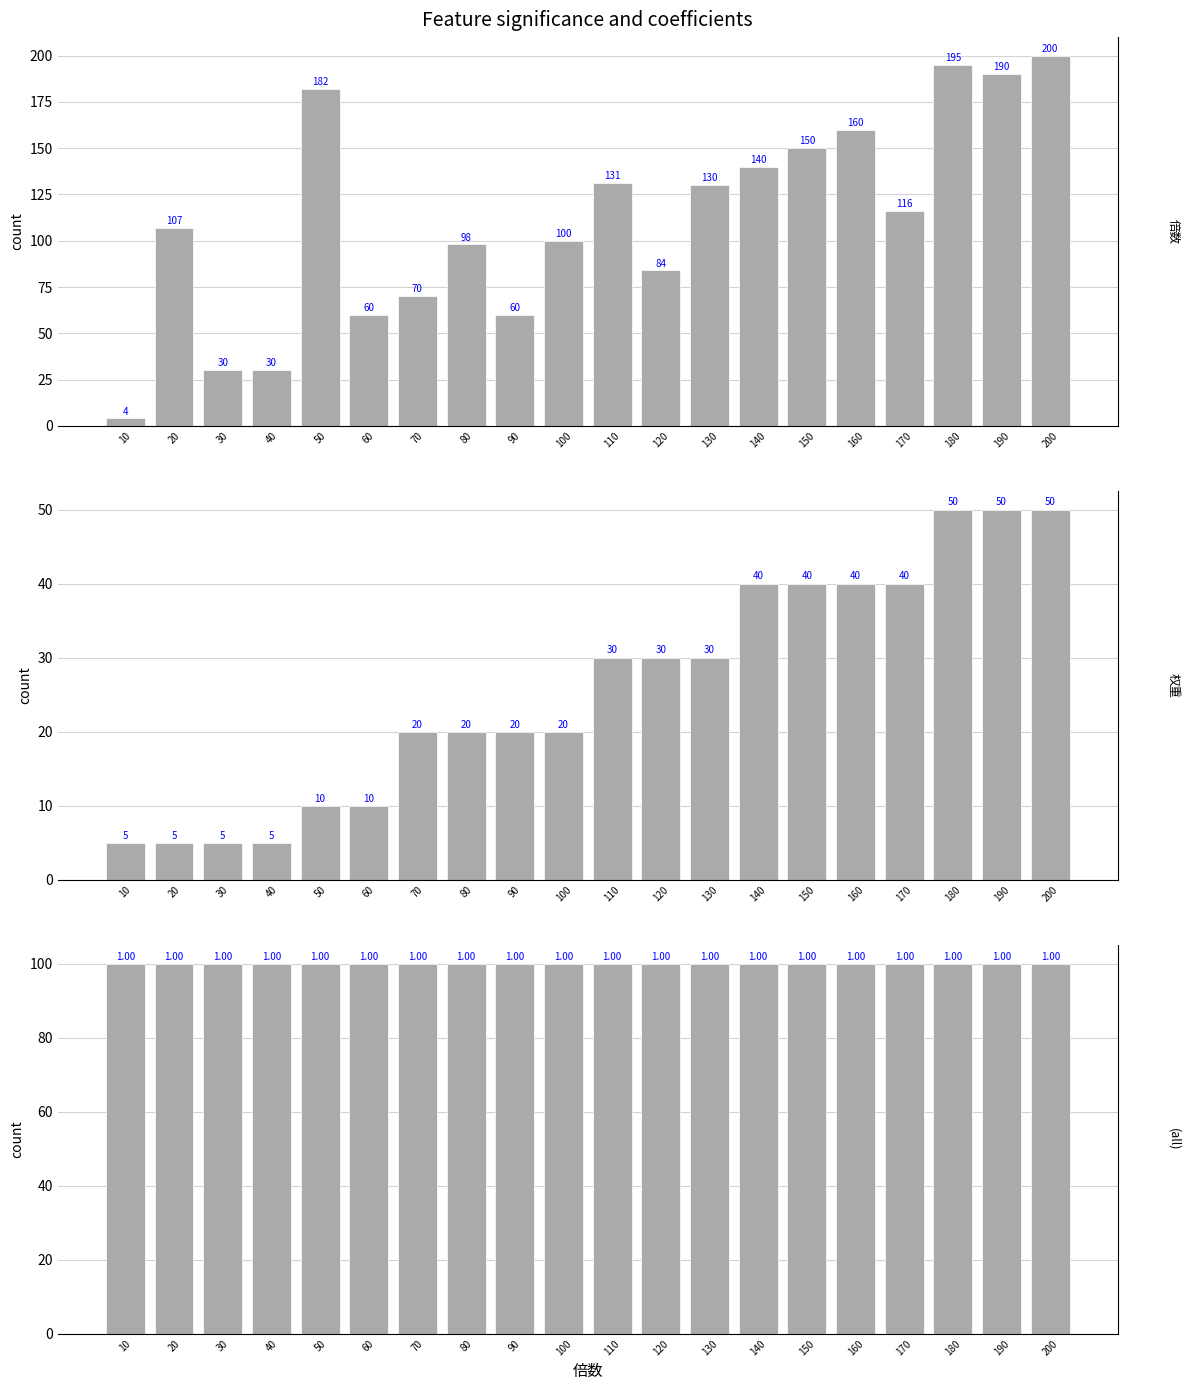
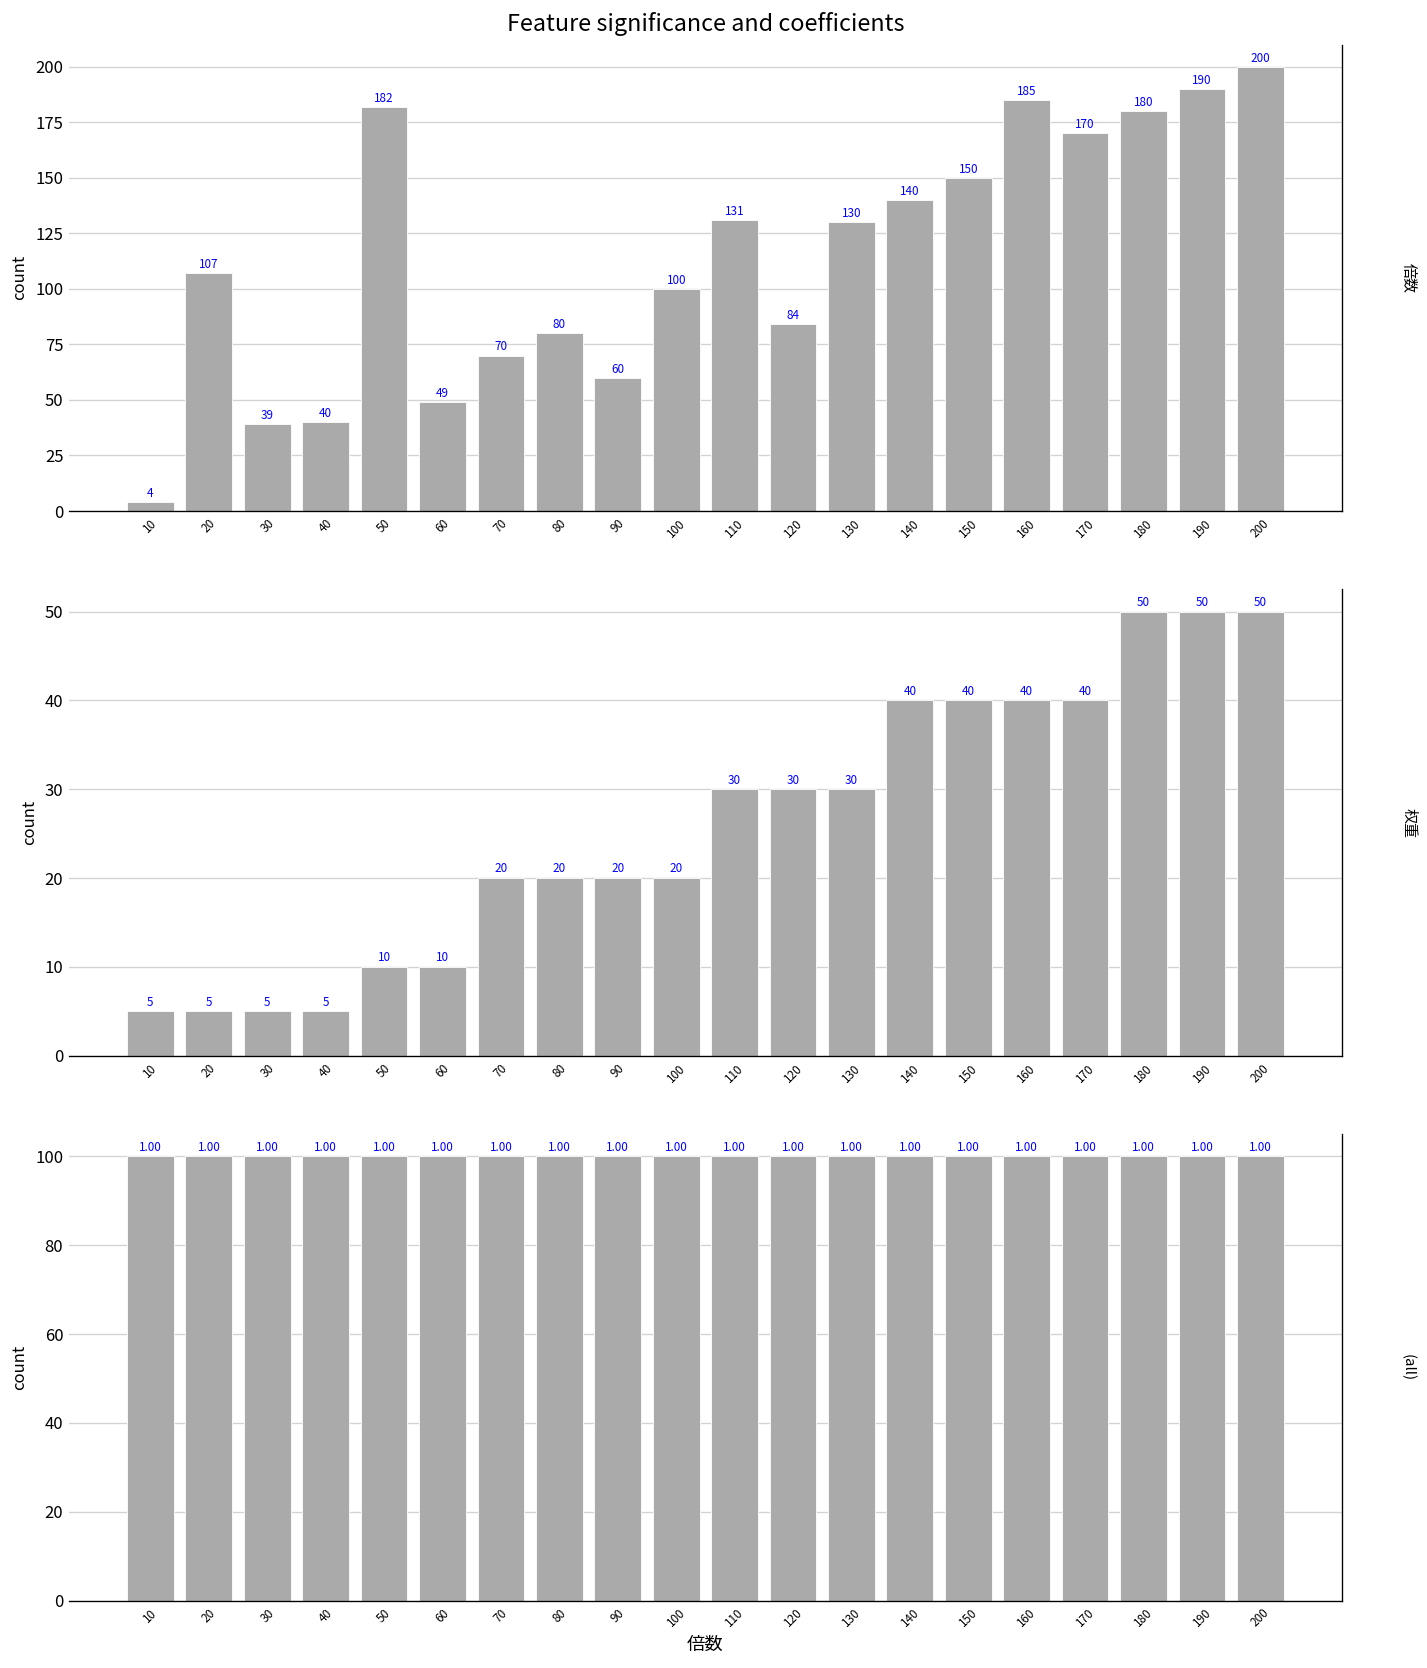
Feature significance and coefficients, 30: 30 -> 39
Feature significance and coefficients, 40: 30 -> 40
Feature significance and coefficients, 60: 60 -> 49
Feature significance and coefficients, 80: 98 -> 80
Feature significance and coefficients, 160: 160 -> 185
Feature significance and coefficients, 170: 116 -> 170
Feature significance and coefficients, 180: 195 -> 180
